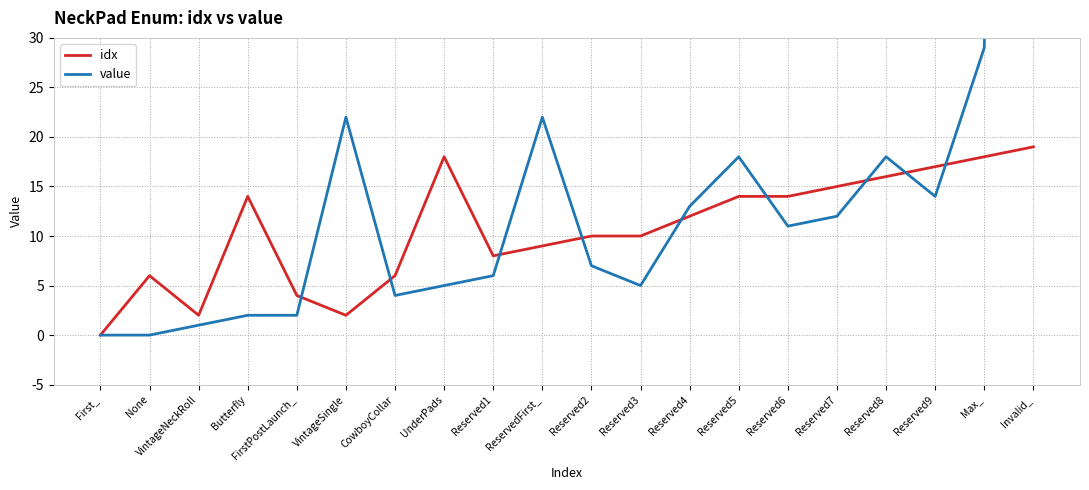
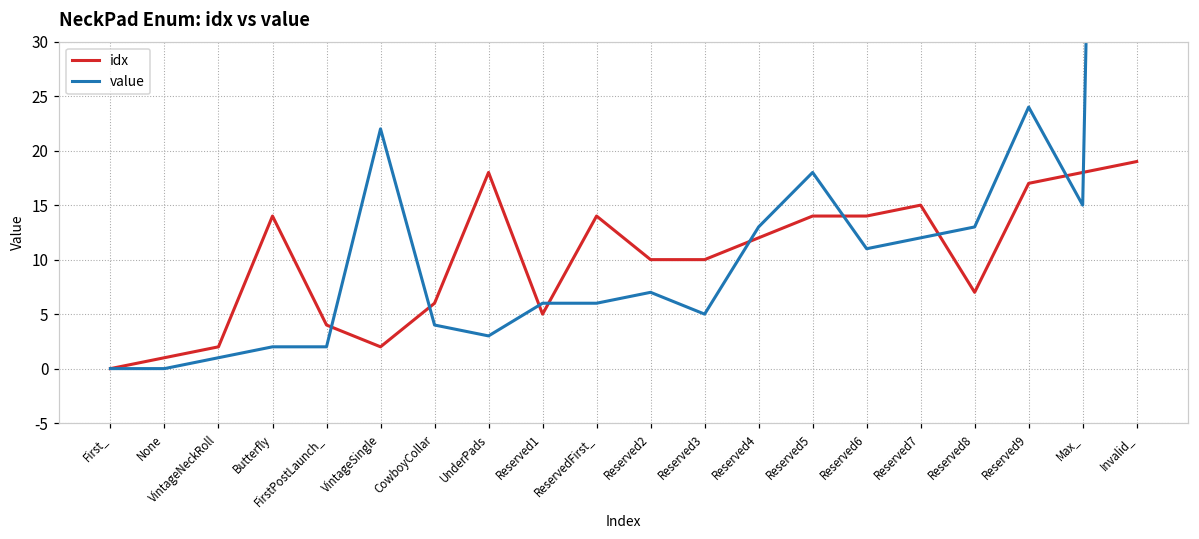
idx, None: 6 -> 1
value, UnderPads: 5 -> 3
idx, Reserved1: 8 -> 5
idx, ReservedFirst_: 9 -> 14
value, ReservedFirst_: 22 -> 6
idx, Reserved8: 16 -> 7
value, Reserved8: 18 -> 13
value, Reserved9: 14 -> 24
value, Max_: 29 -> 15
